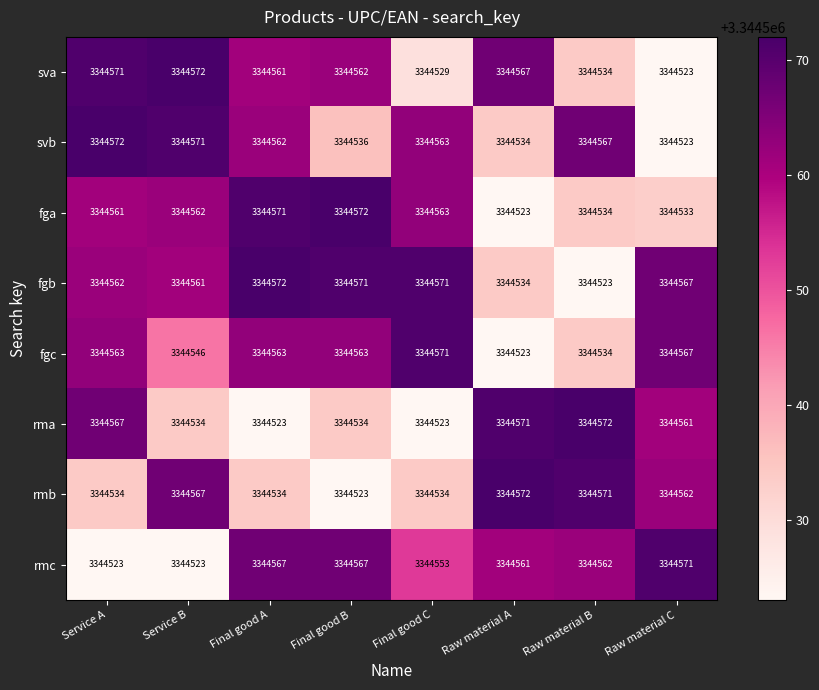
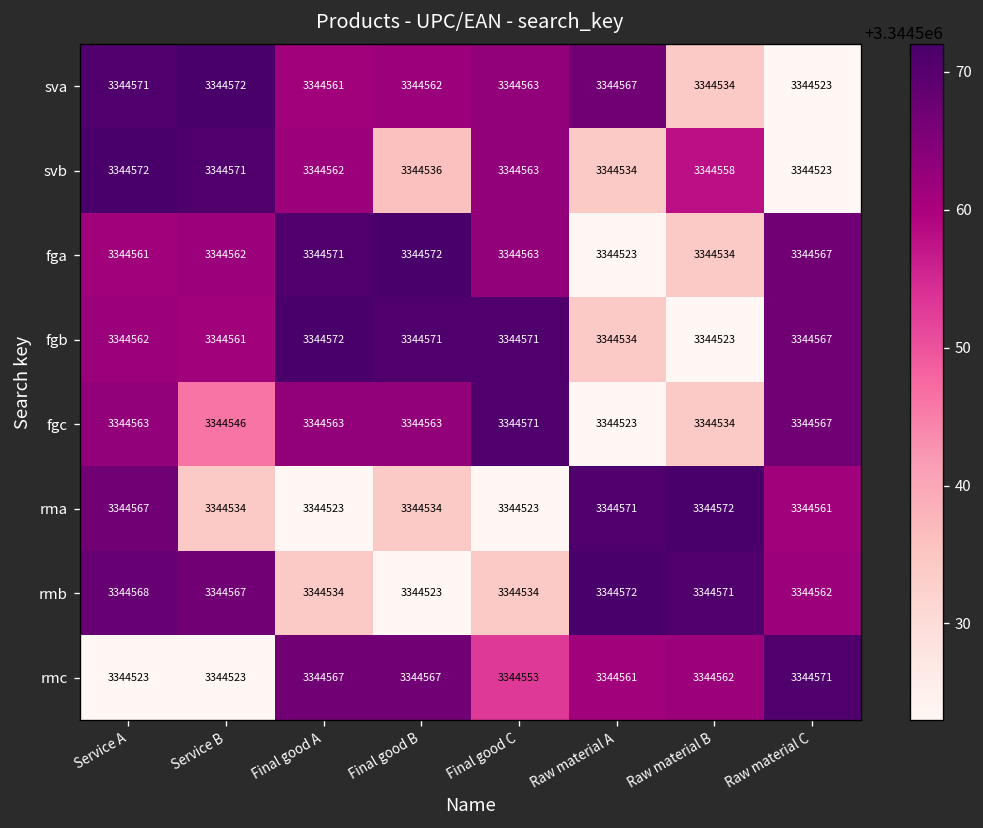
sva, Final good C: 3344529 -> 3344563
svb, Raw material B: 3344567 -> 3344558
fga, Raw material C: 3344533 -> 3344567
rmb, Service A: 3344534 -> 3344568
